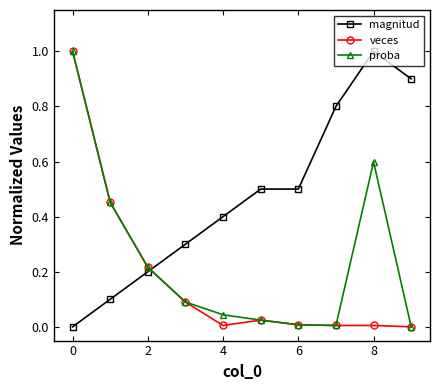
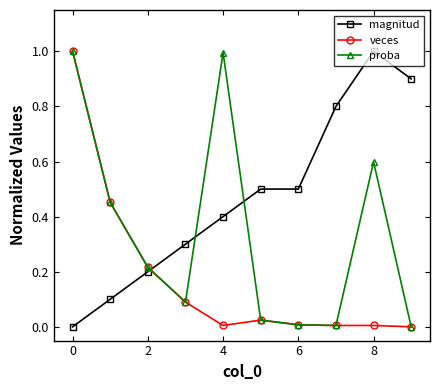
proba, 4: 0.04 -> 1.00
